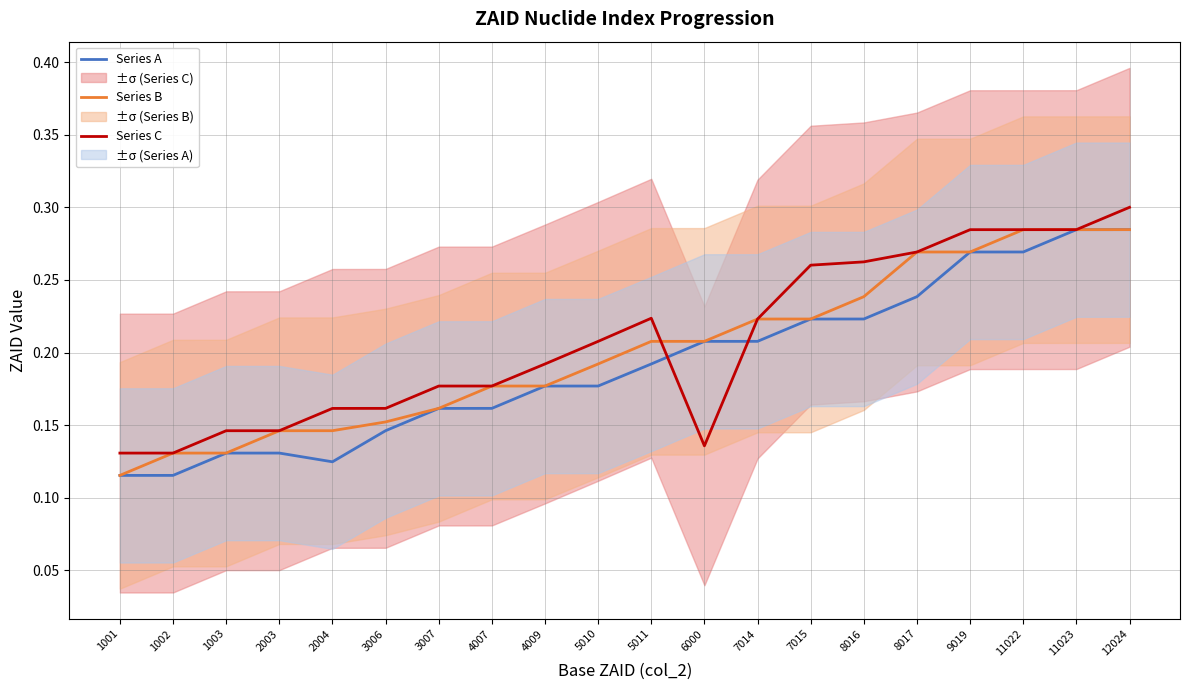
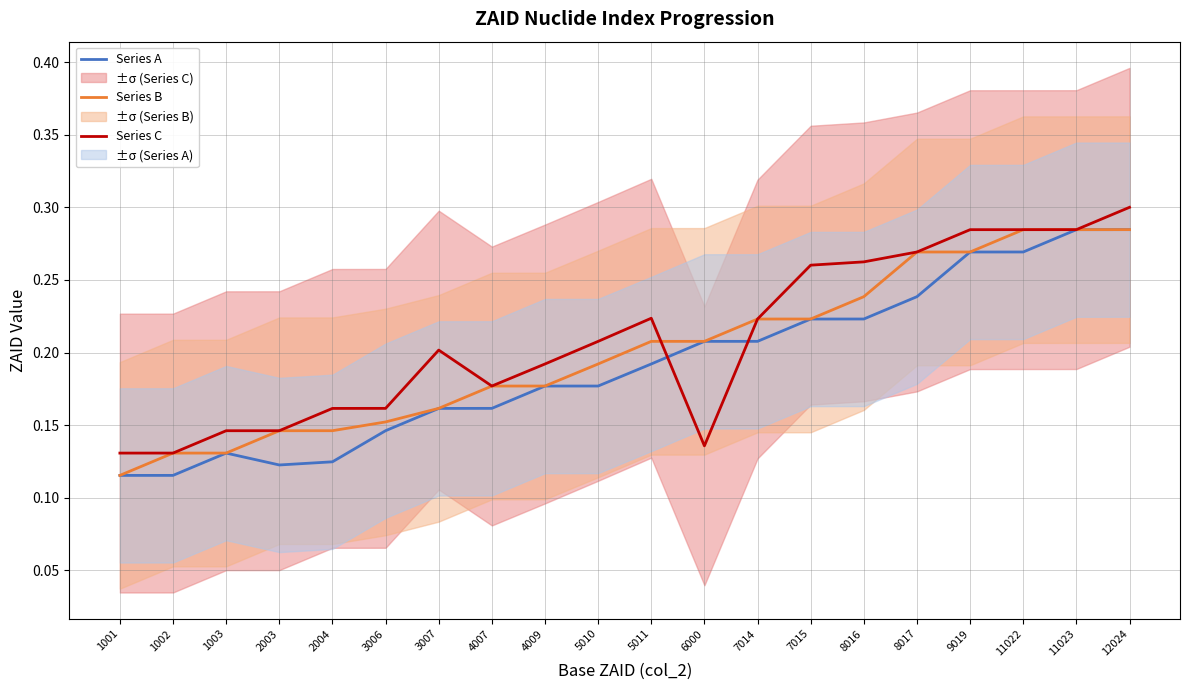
Series A, 2003: 0.131 -> 0.123
Series C, 3007: 0.177 -> 0.202
